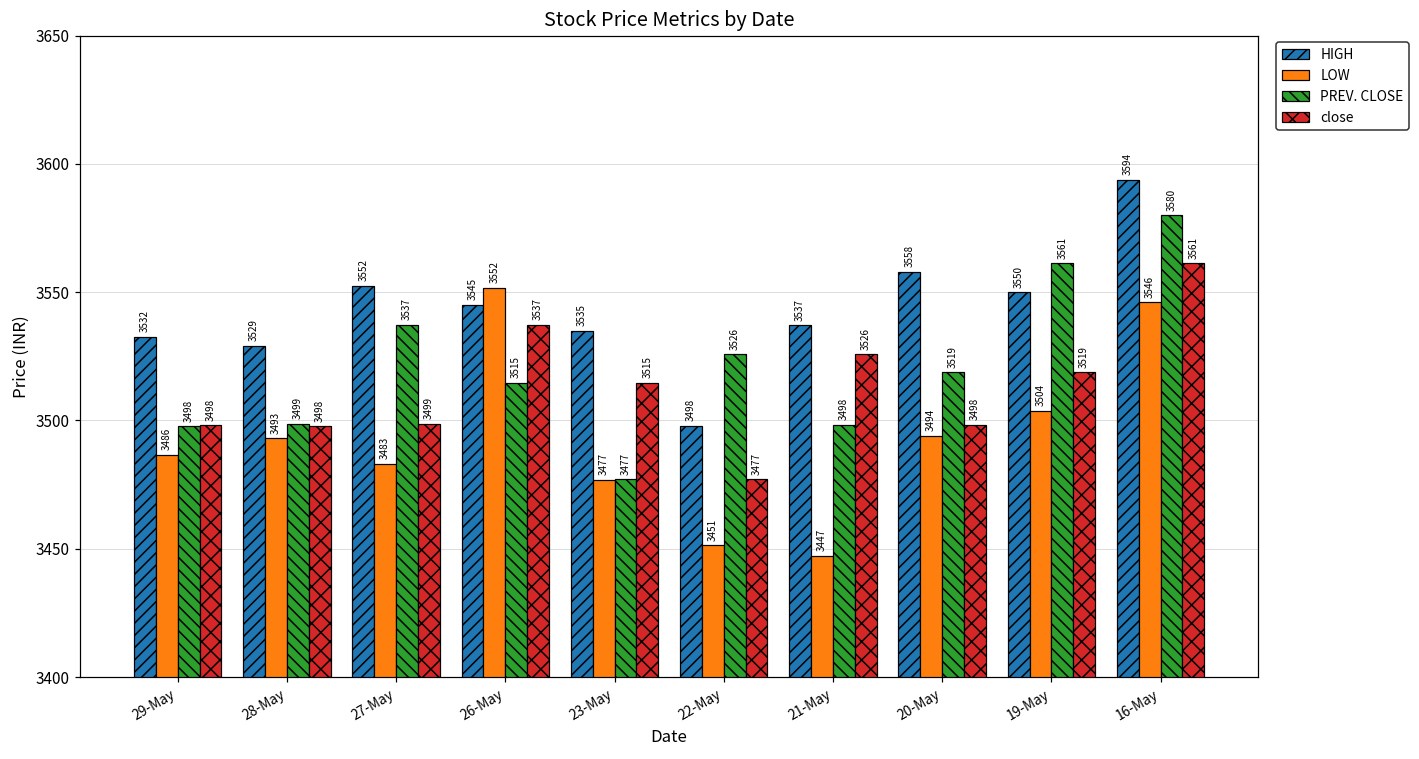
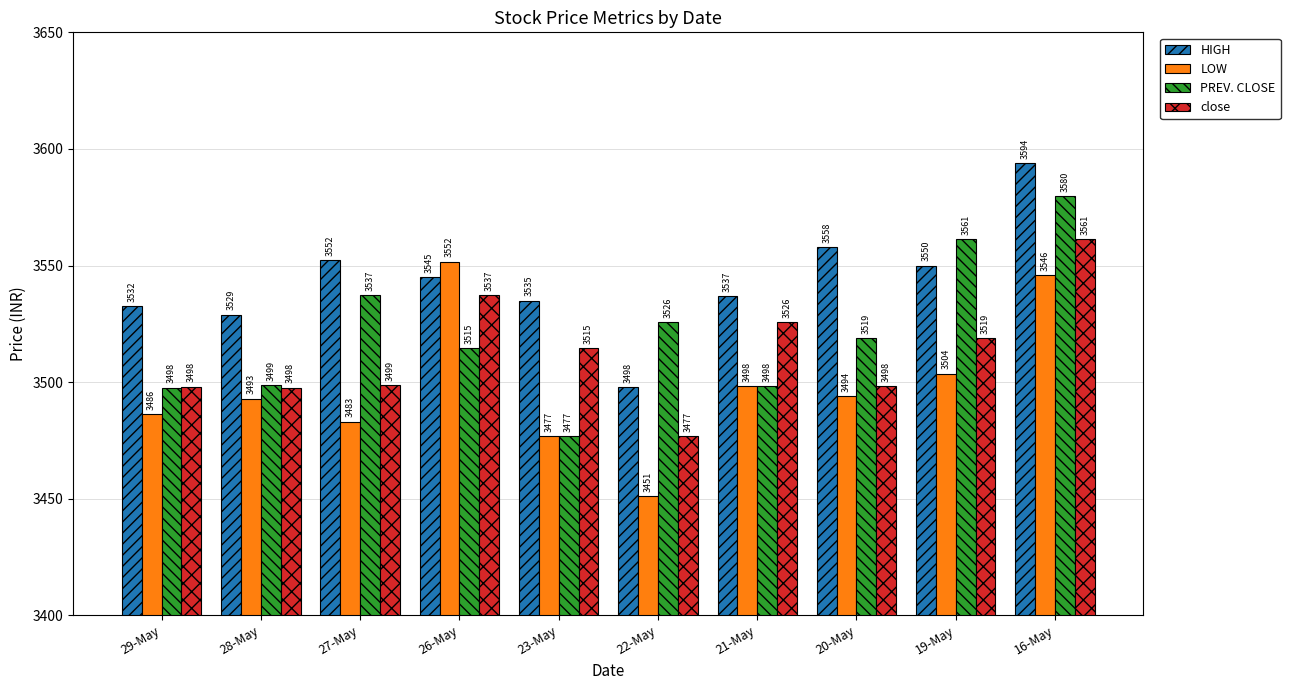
LOW, 21-May: 3447 -> 3498
